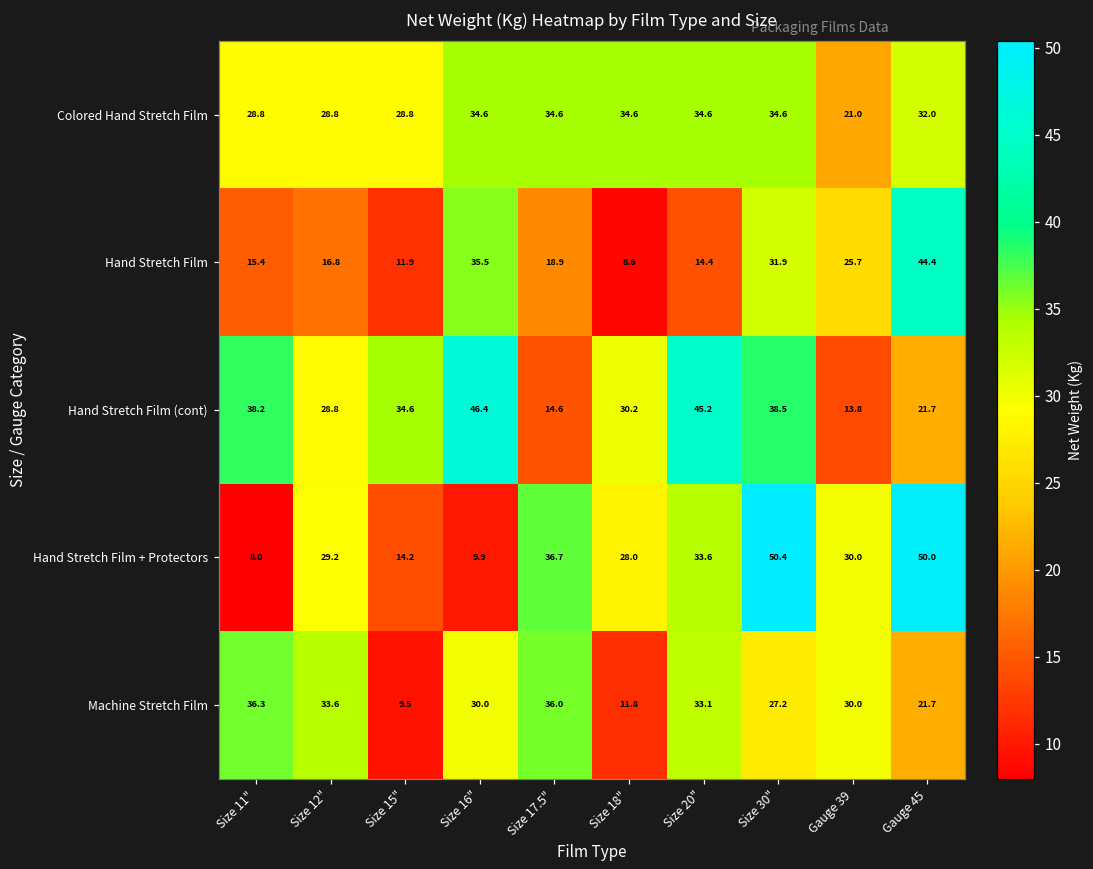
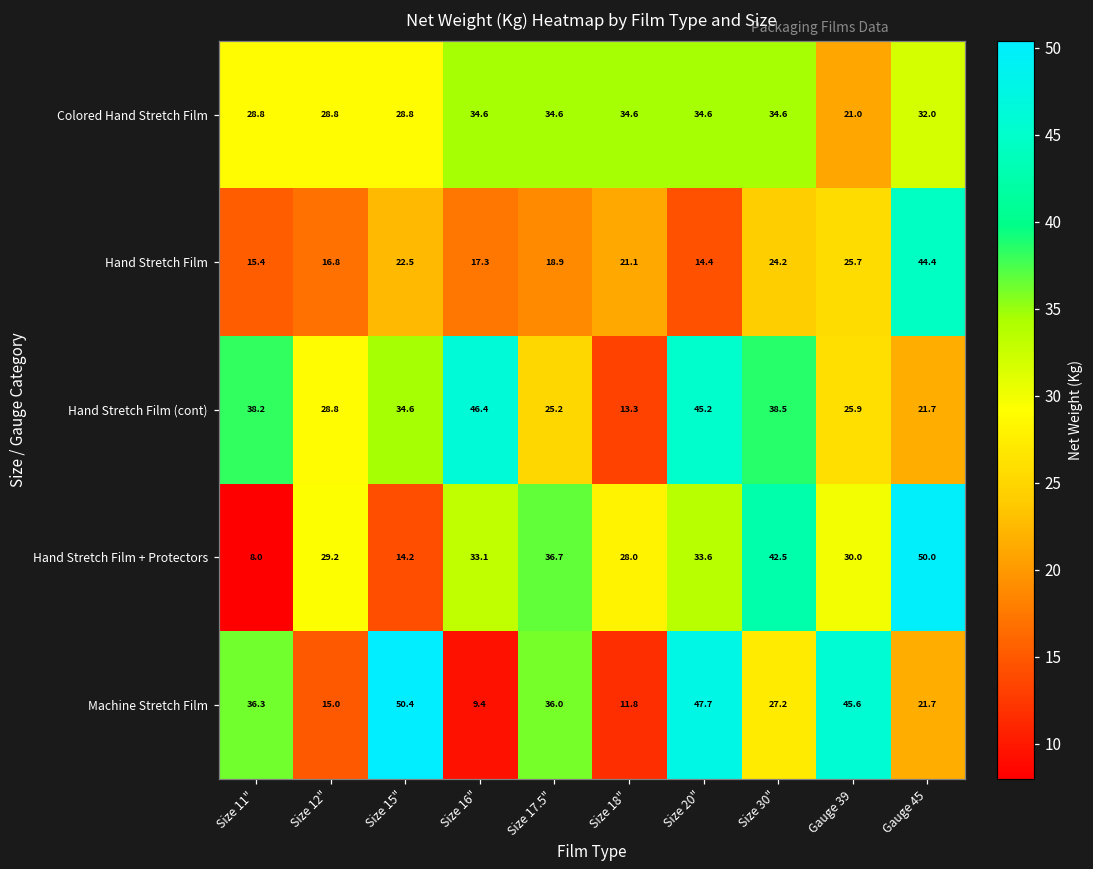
Hand Stretch Film, Size 15": 11.9 -> 22.5
Hand Stretch Film, Size 16": 35.5 -> 17.3
Hand Stretch Film, Size 18": 8.6 -> 21.1
Hand Stretch Film, Size 30": 31.9 -> 24.2
Hand Stretch Film (cont), Size 17.5": 14.6 -> 25.2
Hand Stretch Film (cont), Size 18": 30.2 -> 13.3
Hand Stretch Film (cont), Gauge 39: 13.8 -> 25.9
Hand Stretch Film + Protectors, Size 16": 9.9 -> 33.1
Hand Stretch Film + Protectors, Size 30": 50.4 -> 42.5
Machine Stretch Film, Size 12": 33.6 -> 15.0
Machine Stretch Film, Size 15": 9.5 -> 50.4
Machine Stretch Film, Size 16": 30.0 -> 9.4
Machine Stretch Film, Size 20": 33.1 -> 47.7
Machine Stretch Film, Gauge 39: 30.0 -> 45.6
